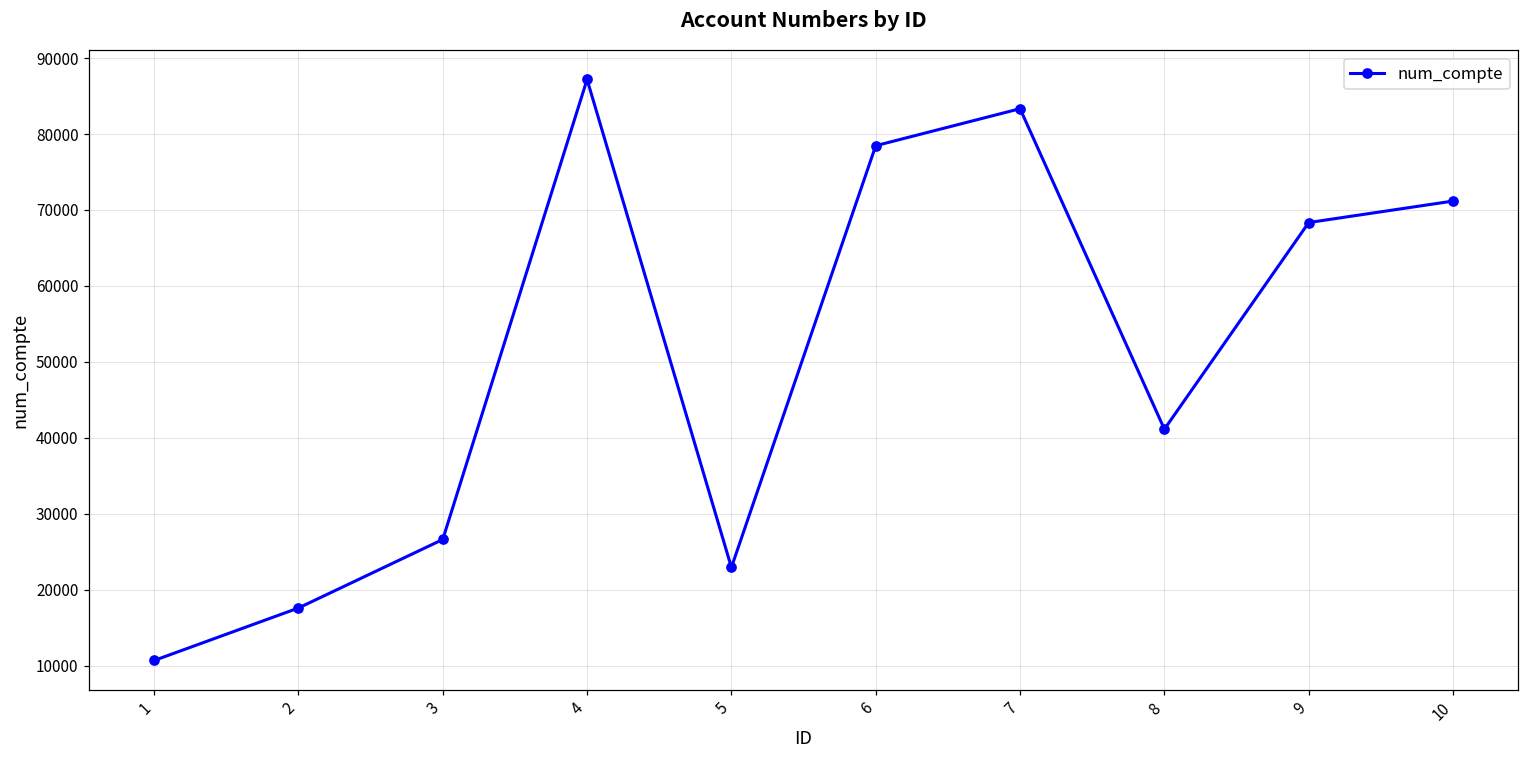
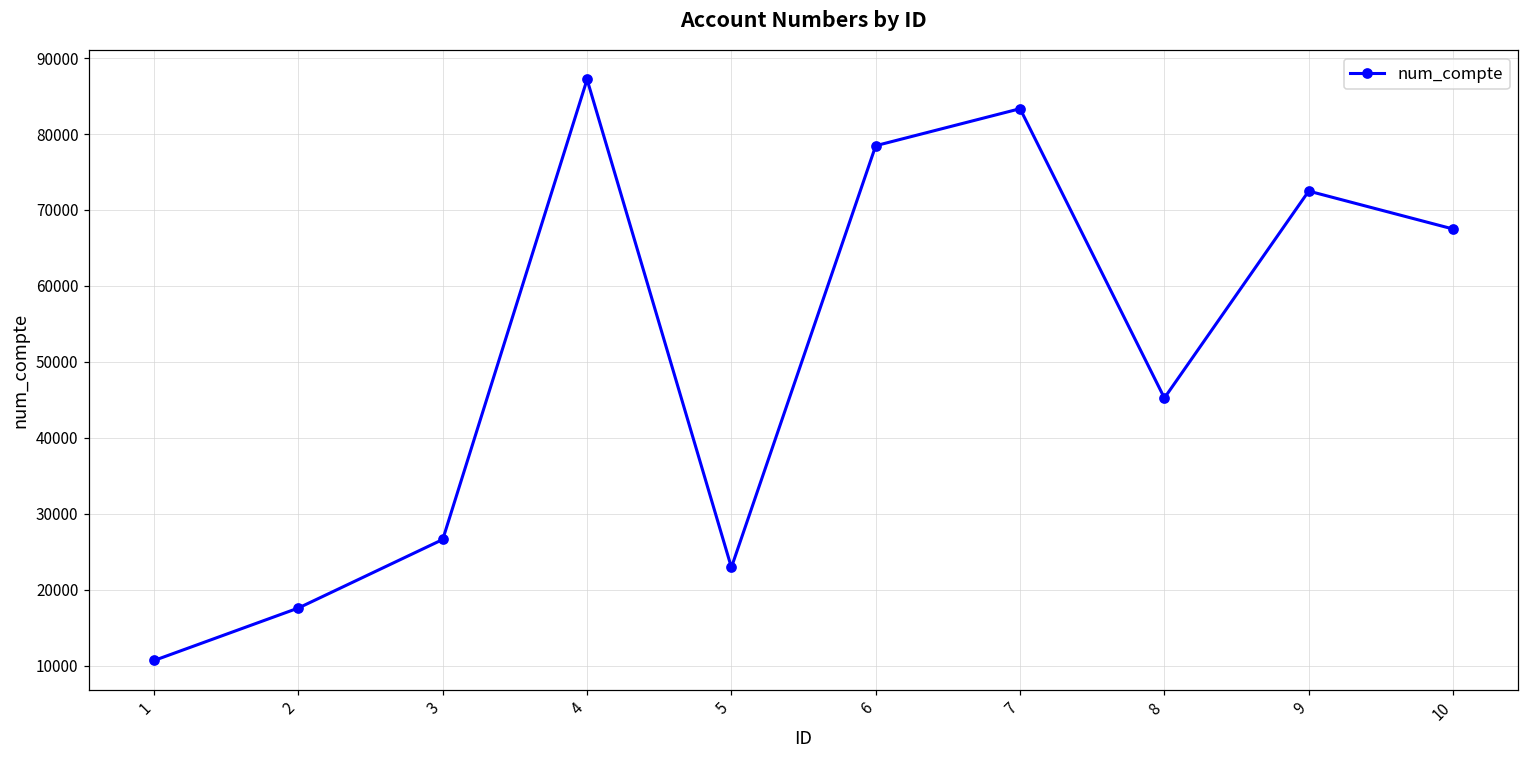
8: 41000 -> 45000
9: 68000 -> 72000
10: 71000 -> 67000
